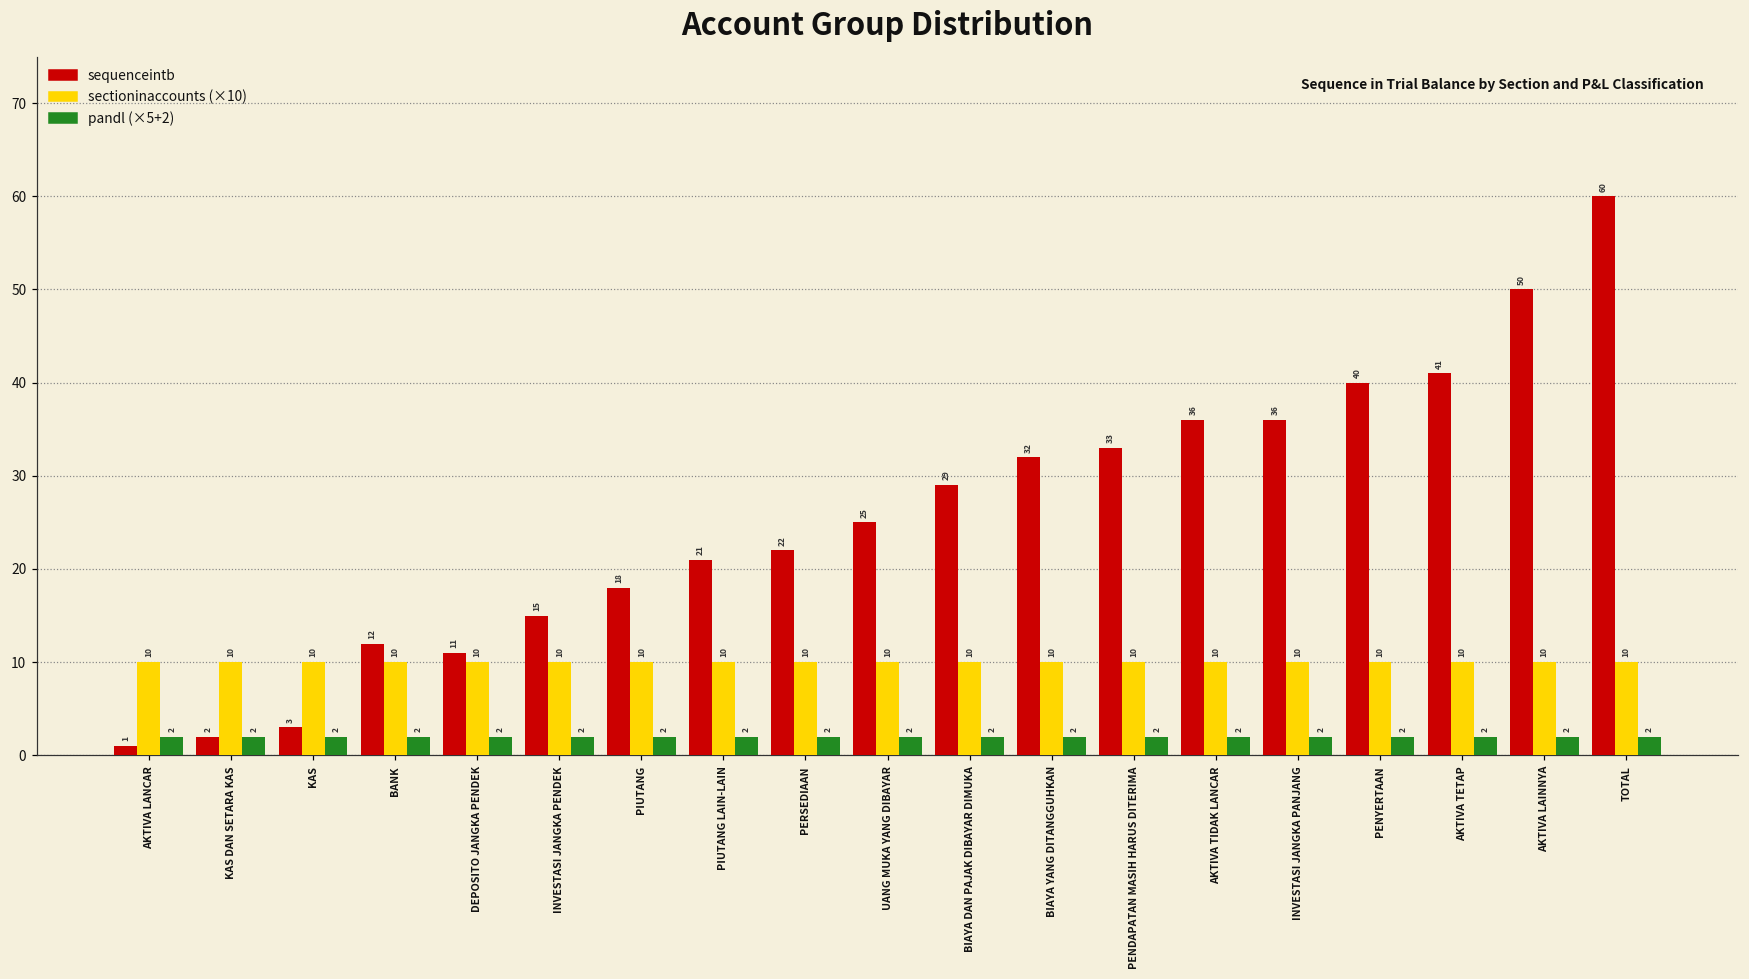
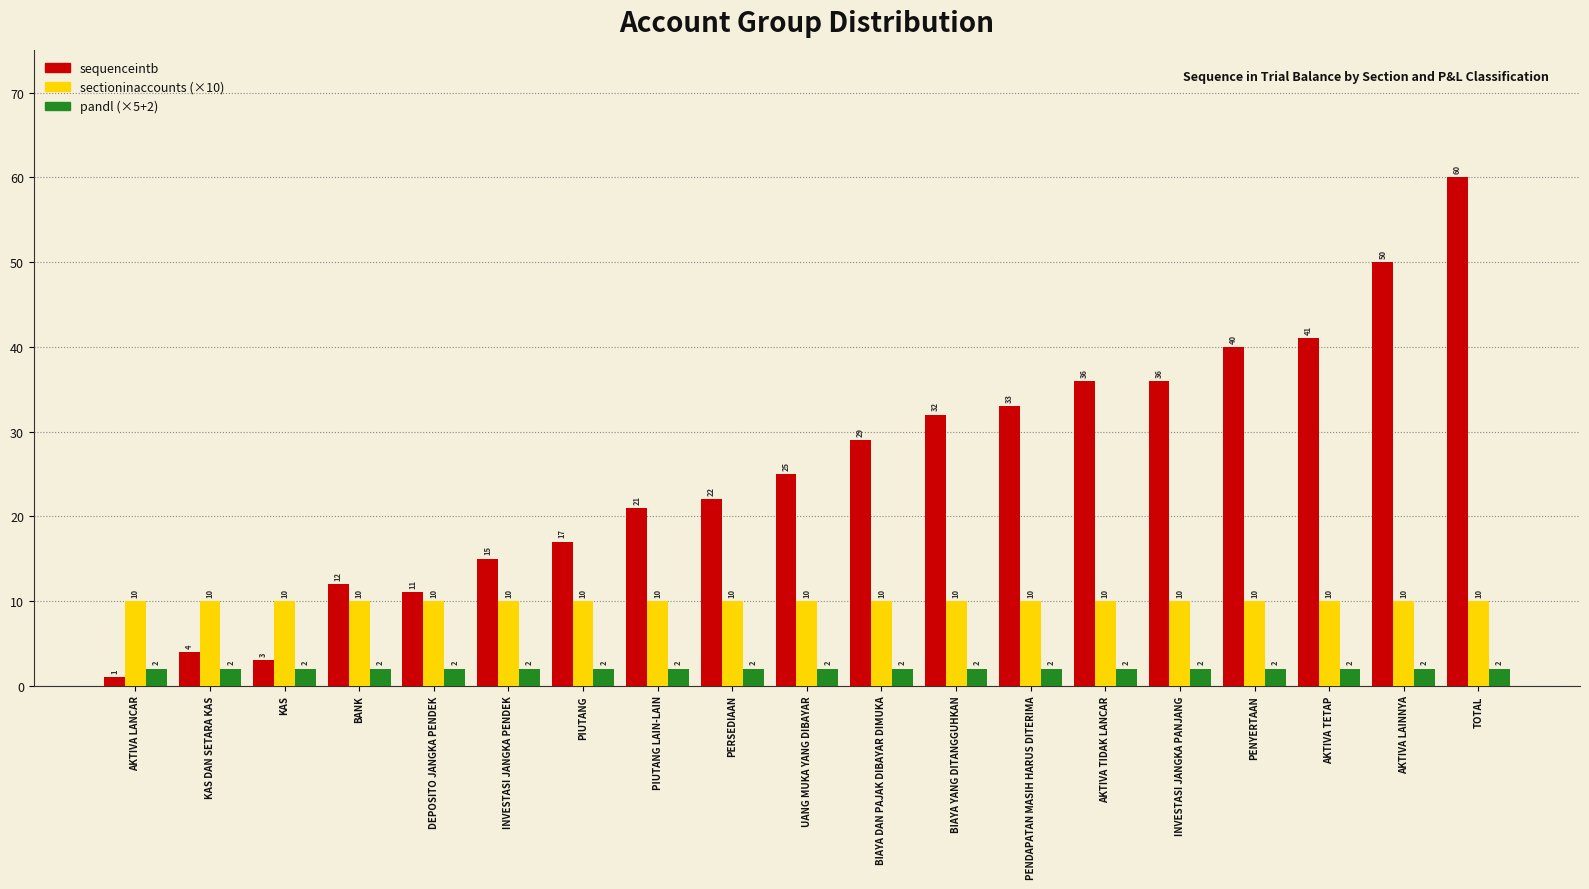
sequenceintb, KAS DAN SETARA KAS: 2 -> 4
sequenceintb, PIUTANG: 18 -> 17
